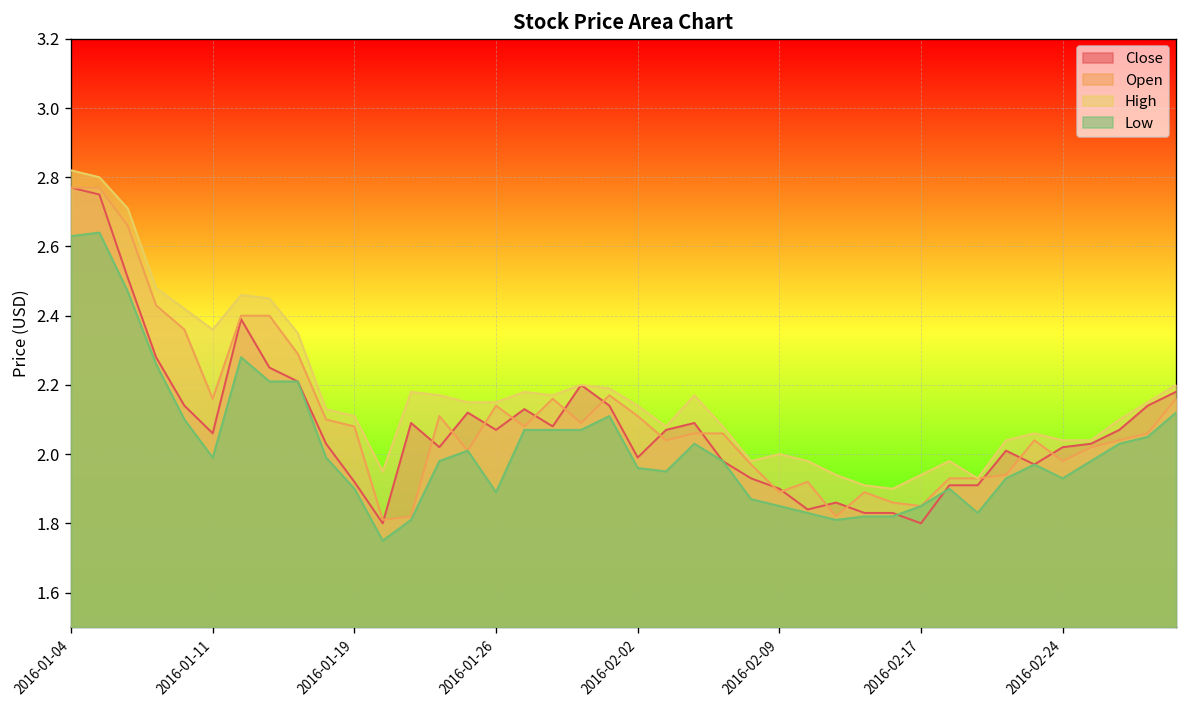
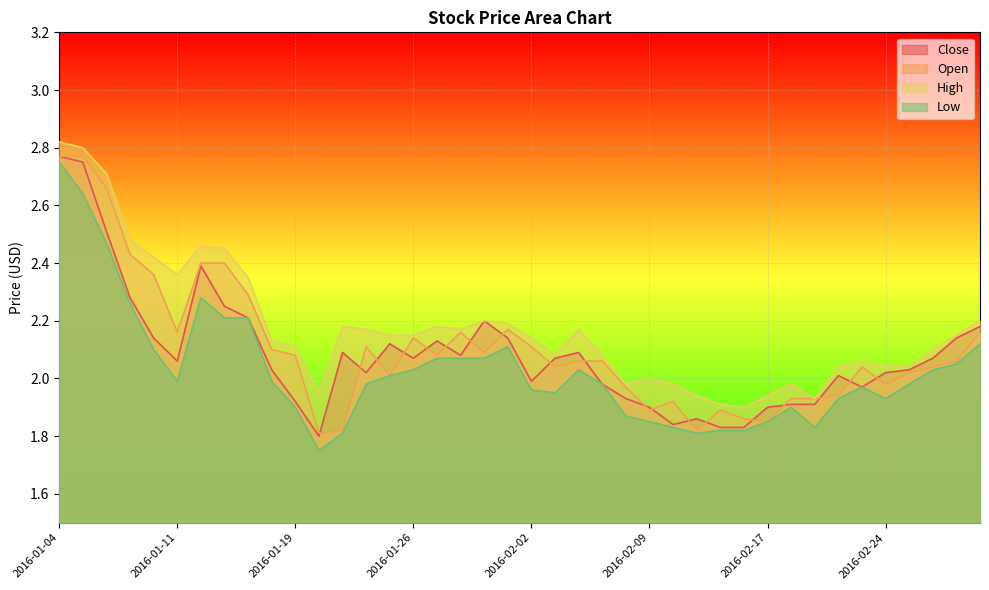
Low, 2016-01-04: 2.63 -> 2.75
Low, 2016-01-26: 1.89 -> 2.03
Close, 2016-02-17: 1.8 -> 1.9
